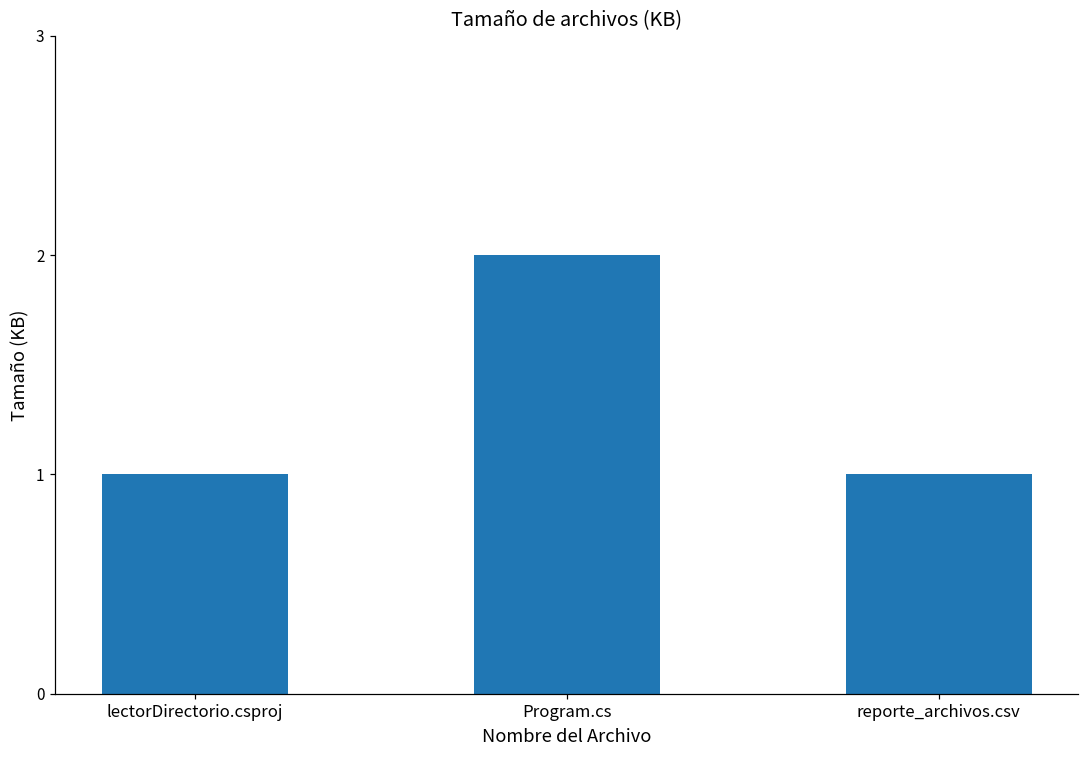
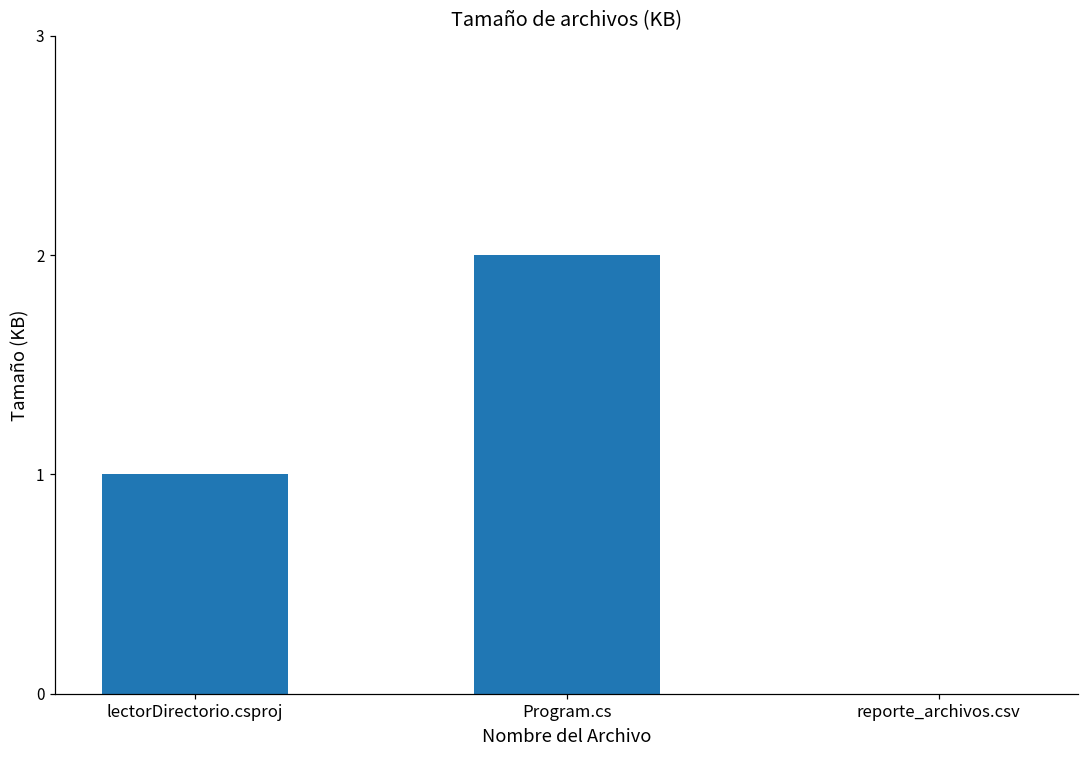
reporte_archivos.csv: 1 -> 0
